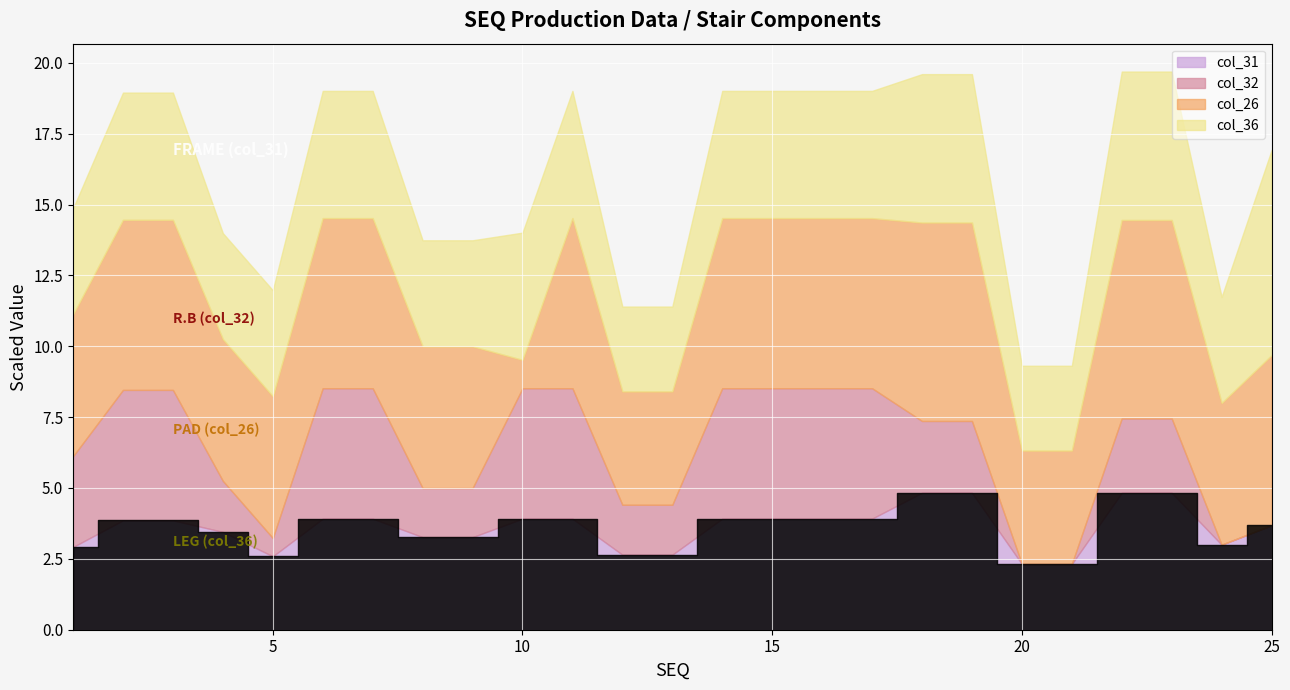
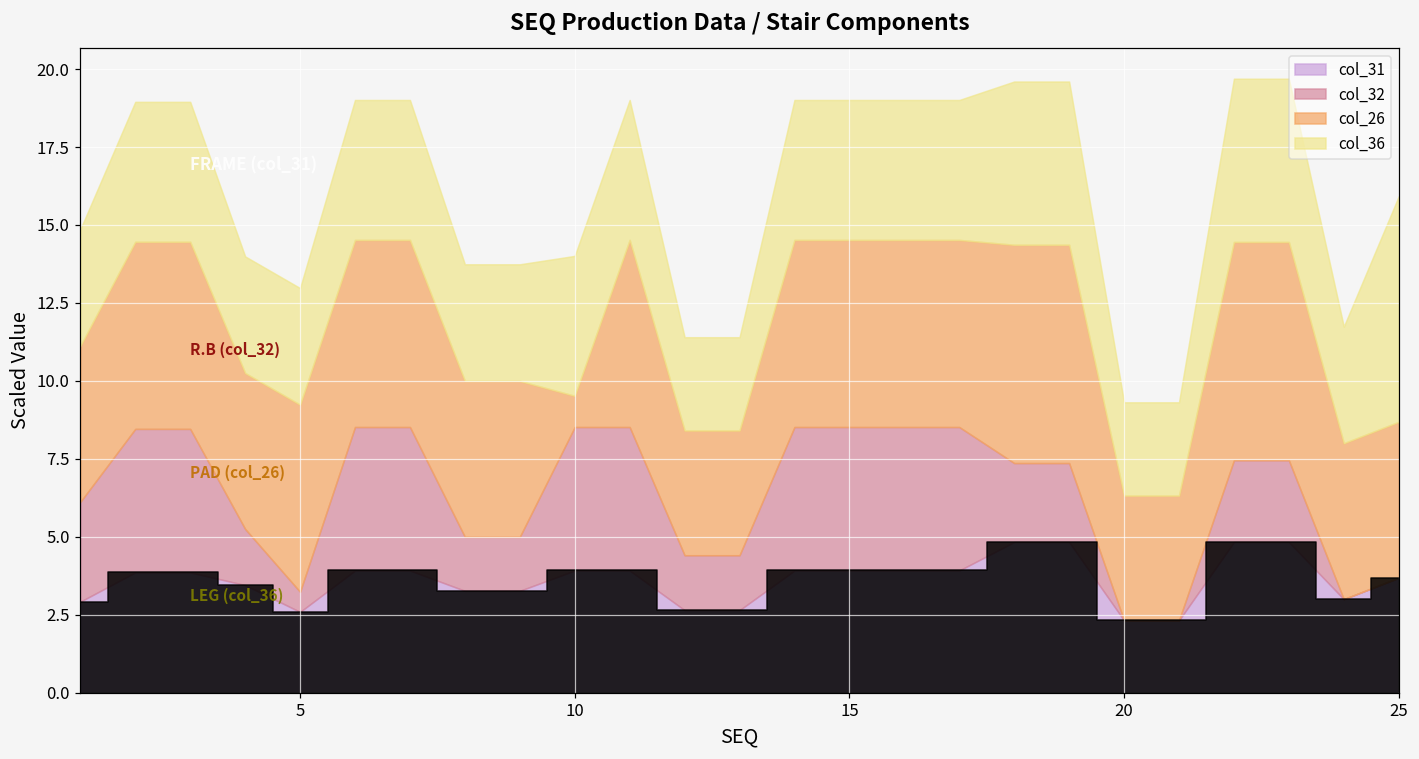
col_26, 5: 5 -> 6
col_26, 25: 6 -> 5
